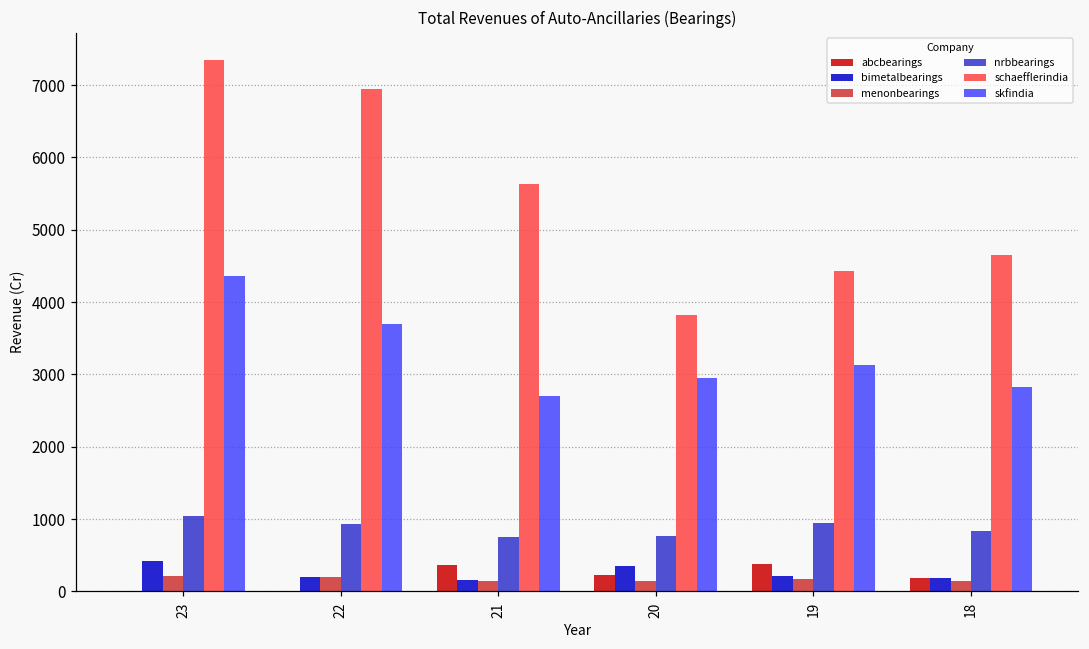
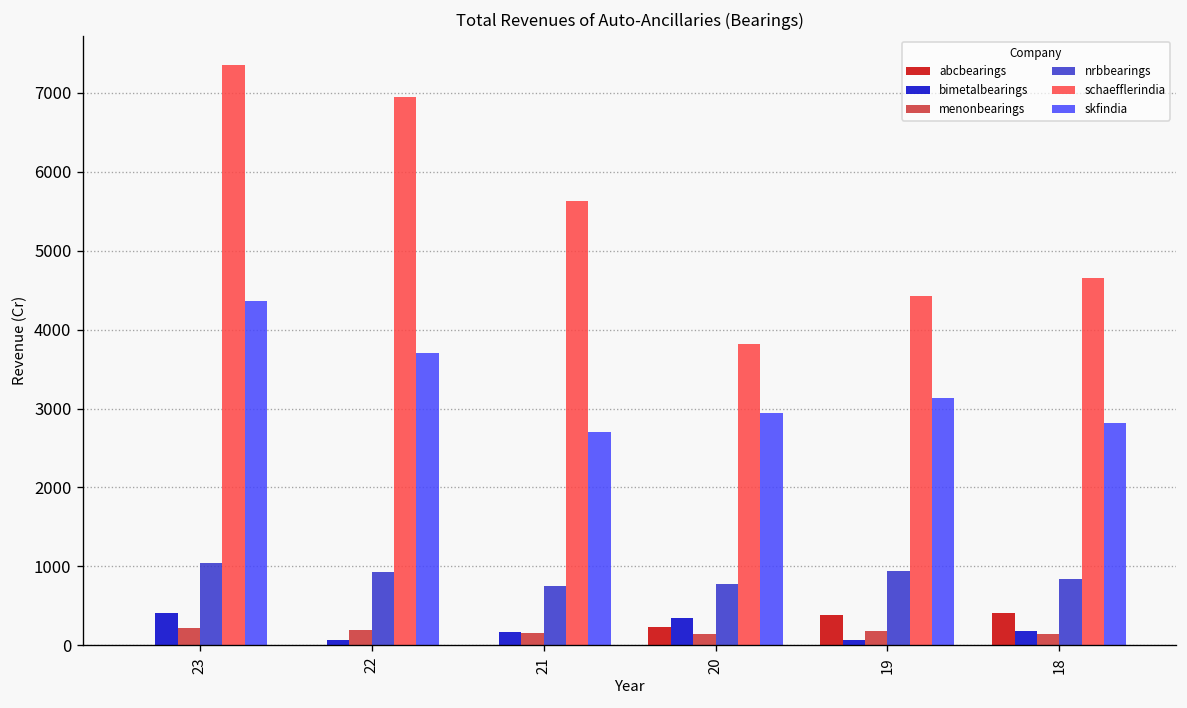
bimetalbearings, 22: 200 -> 100
abcbearings, 21: 400 -> 0
bimetalbearings, 19: 200 -> 100
abcbearings, 18: 200 -> 400
